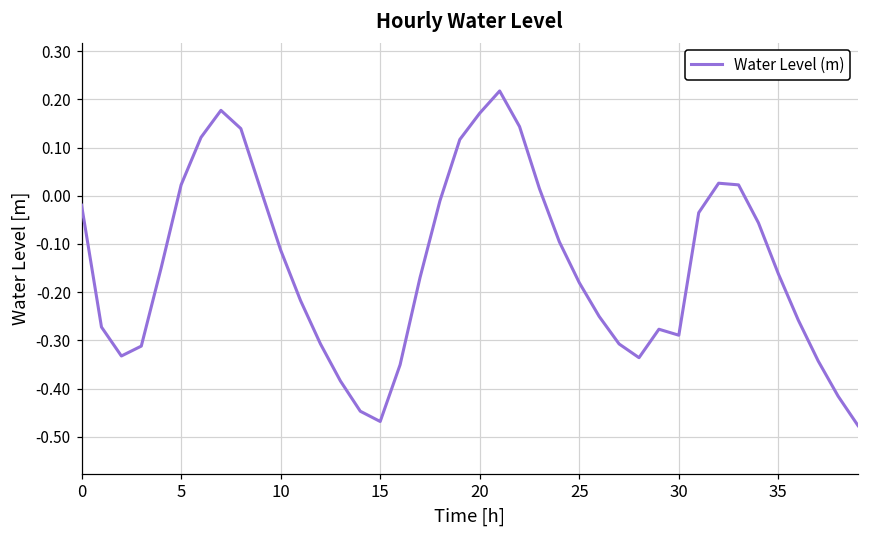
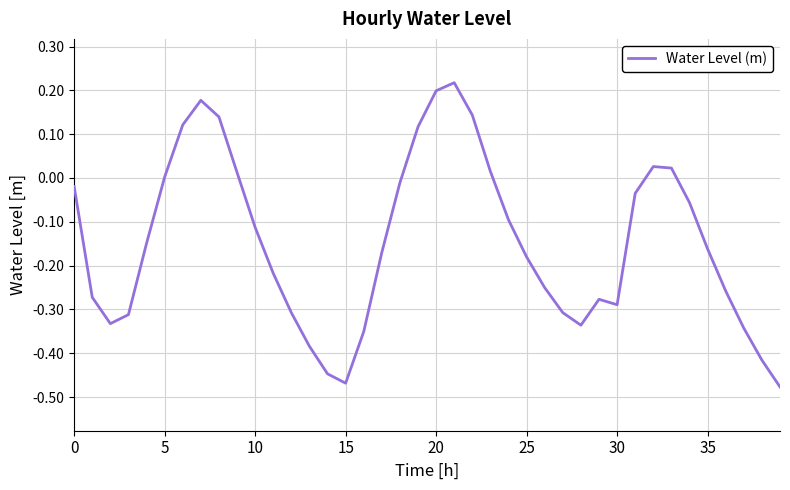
5: 0.02 -> 0.00
20: 0.17 -> 0.20
